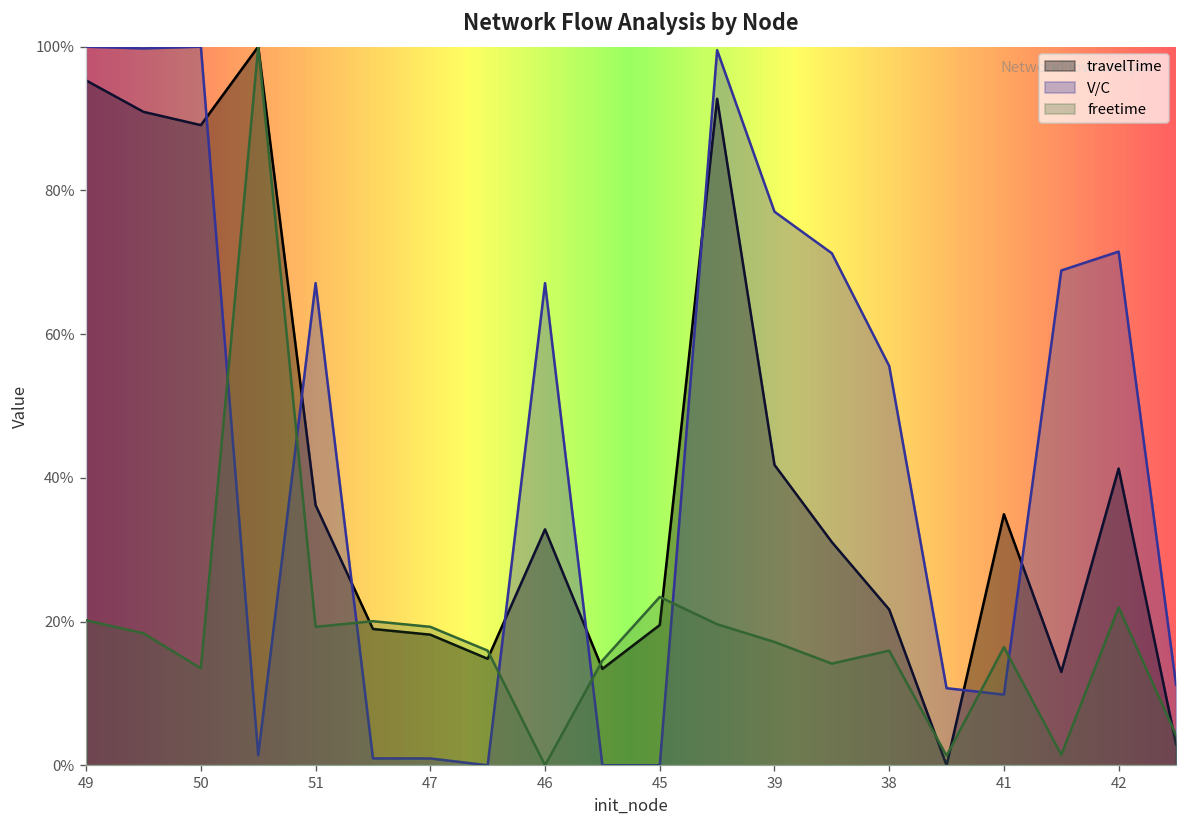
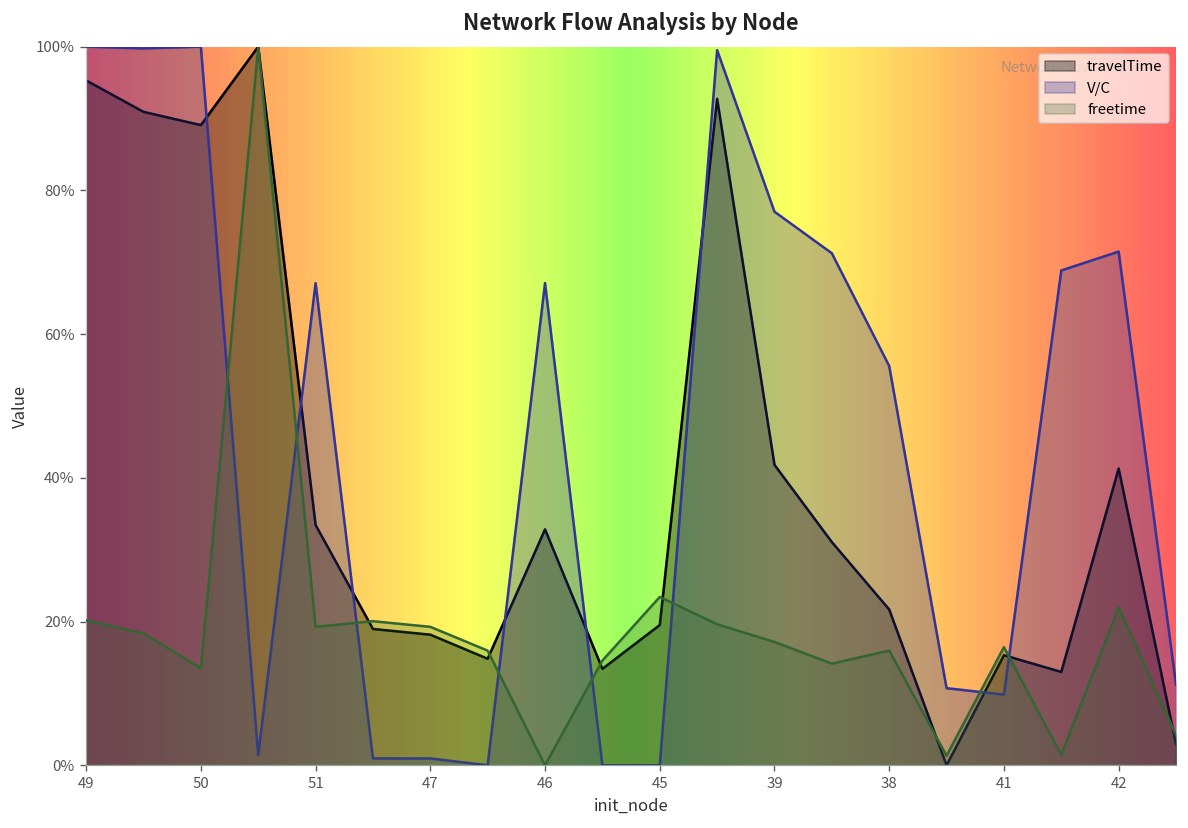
travelTime, 51: 36% -> 33%
travelTime, 41: 35% -> 15%
